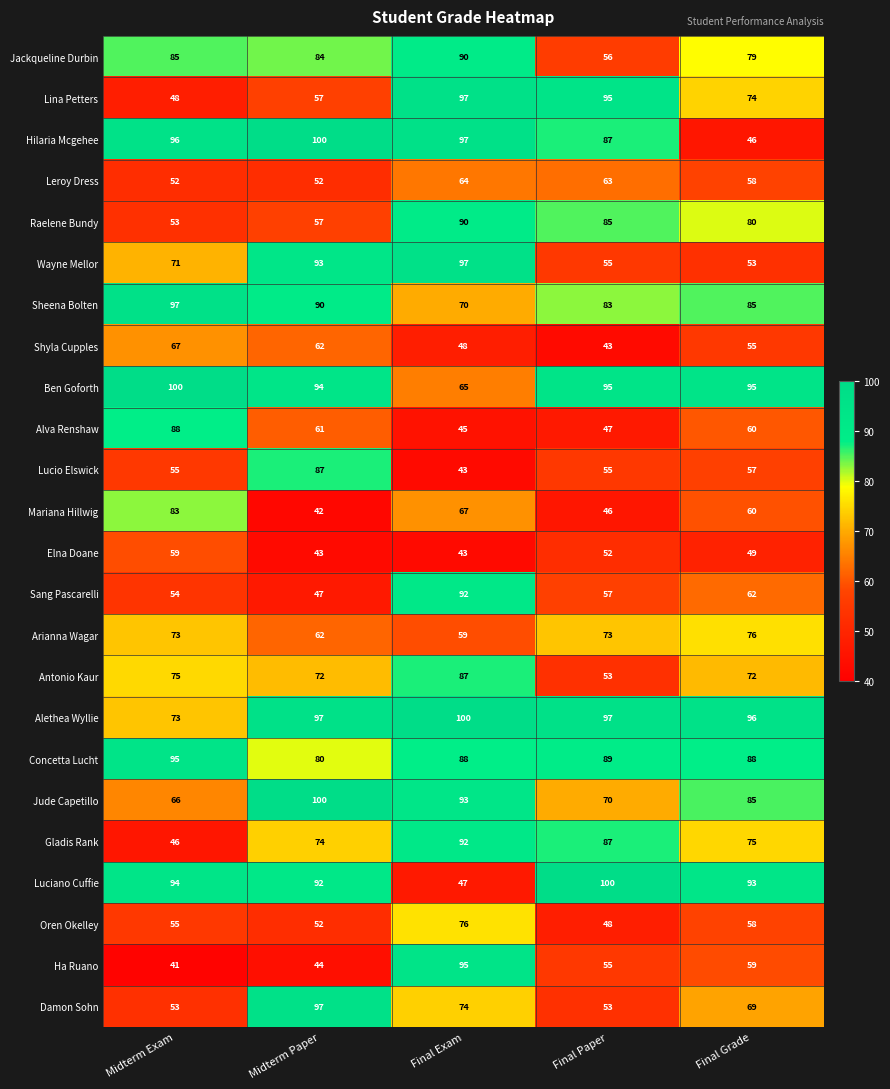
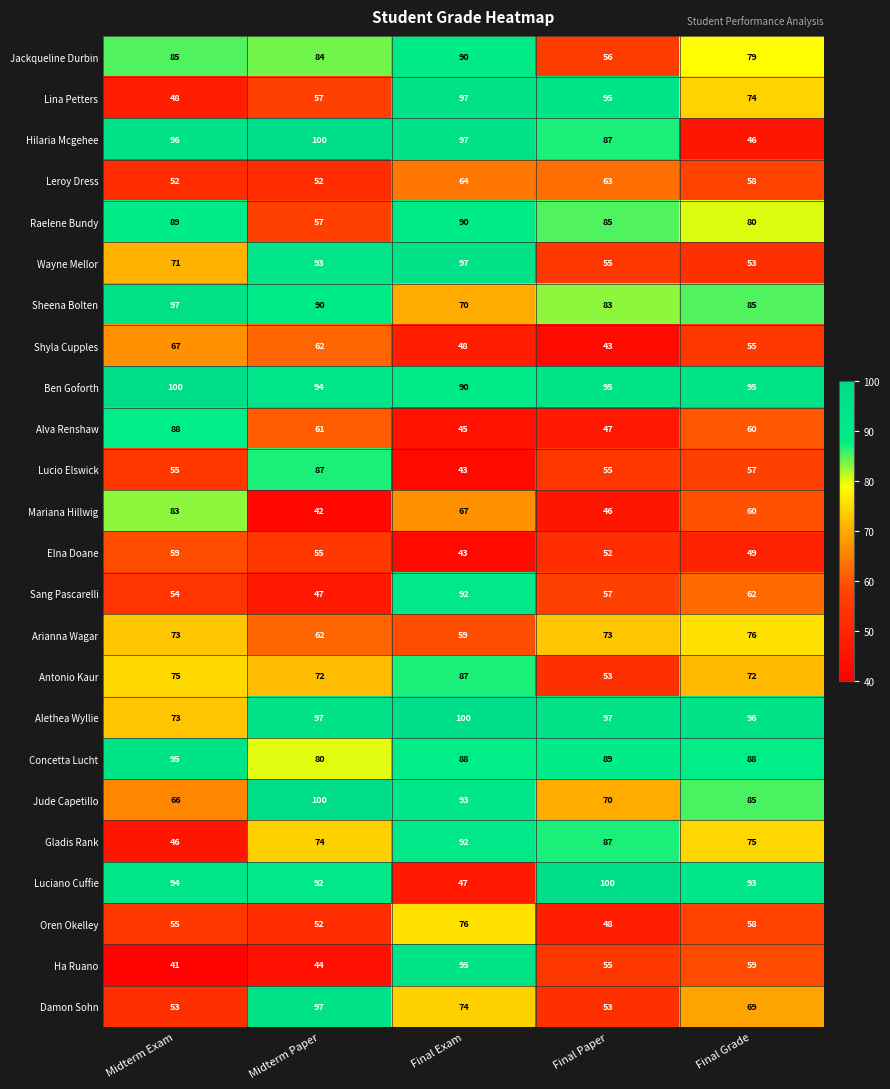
Raelene Bundy, Midterm Exam: 53 -> 89
Ben Goforth, Final Exam: 65 -> 90
Elna Doane, Midterm Paper: 43 -> 55
